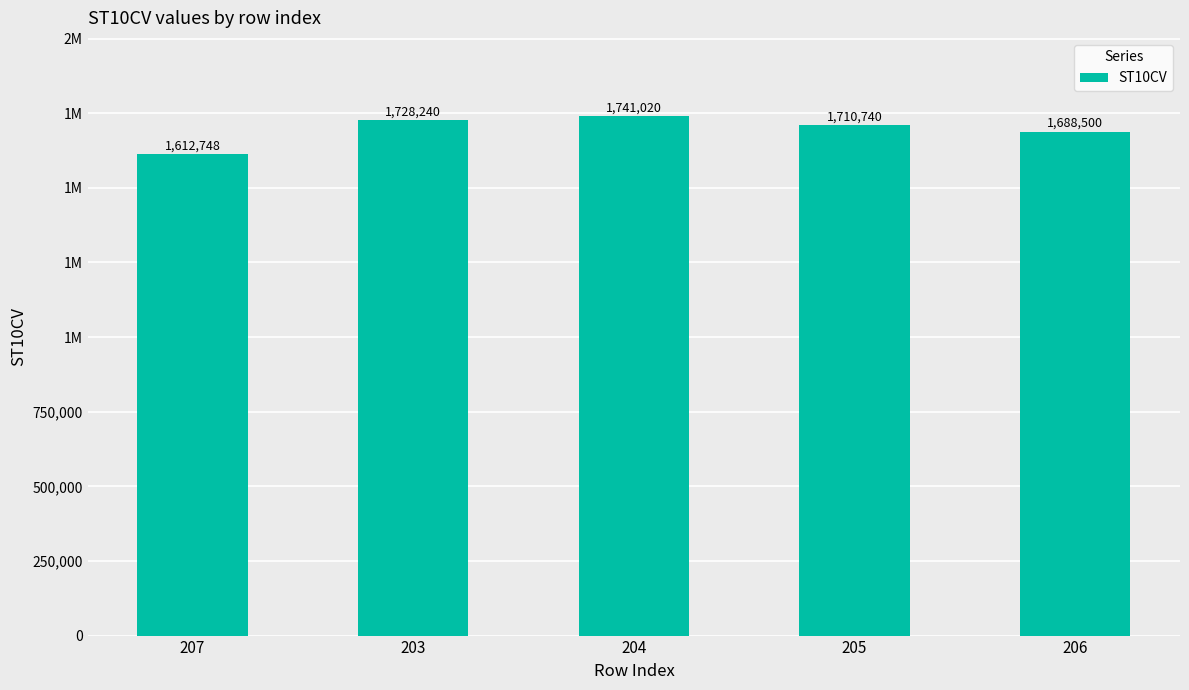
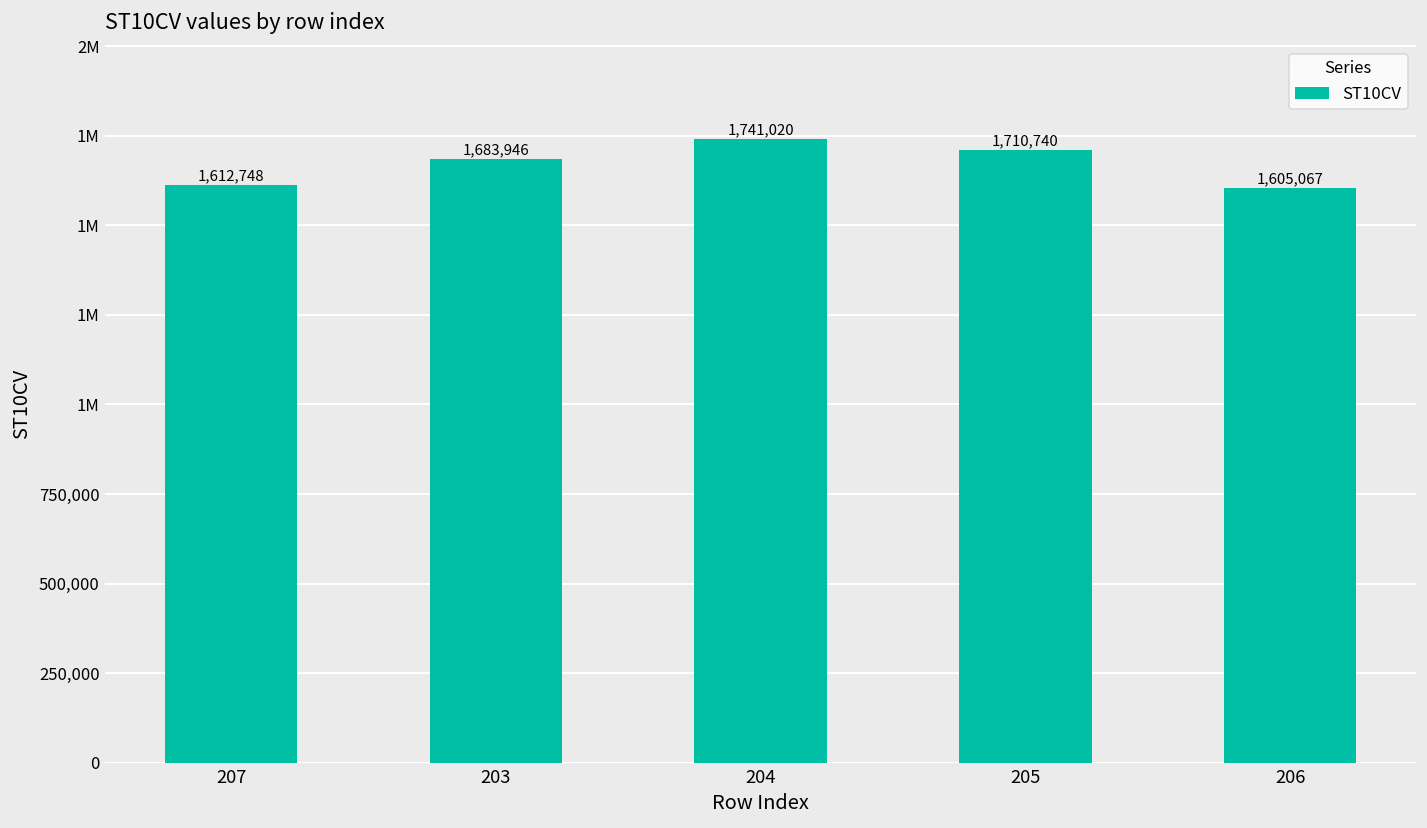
203: 1,728,240 -> 1,683,946
206: 1,688,500 -> 1,605,067
